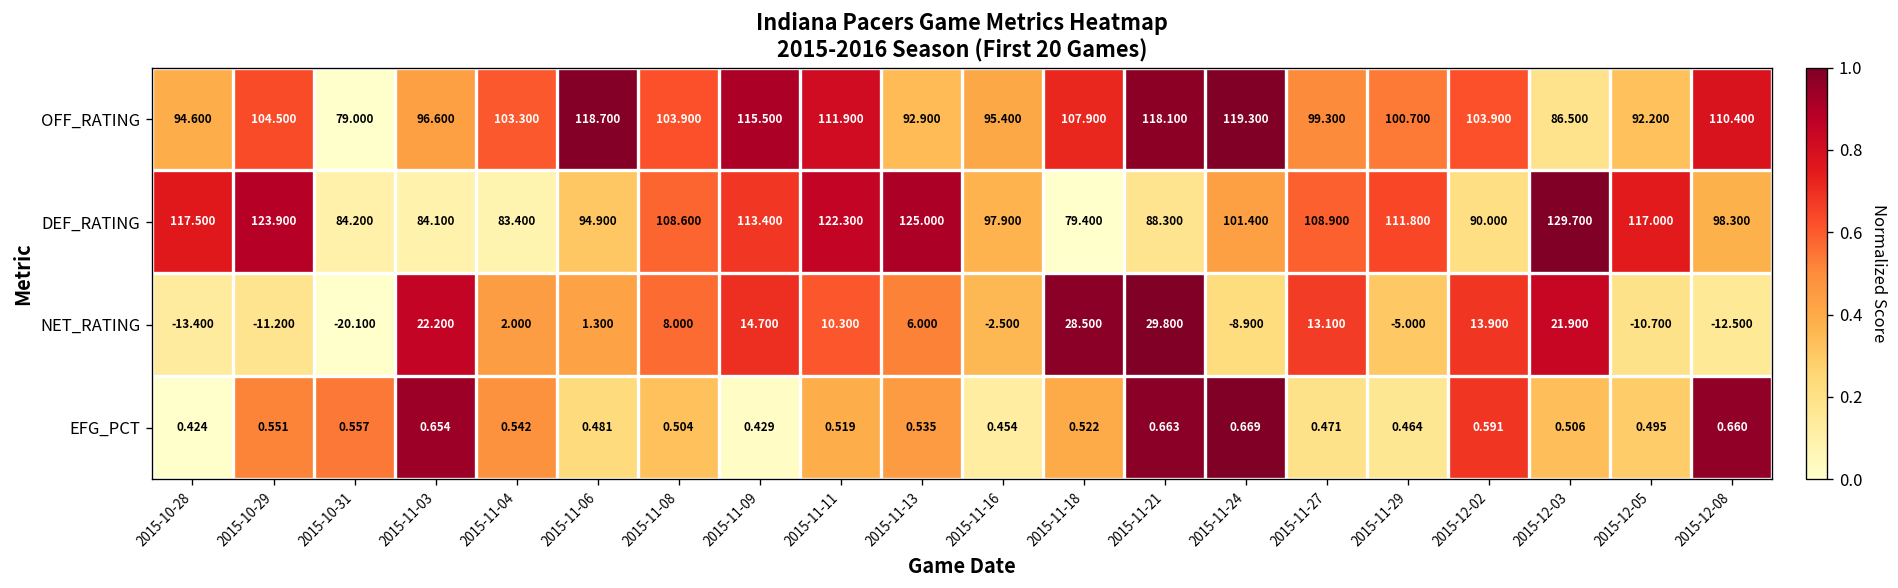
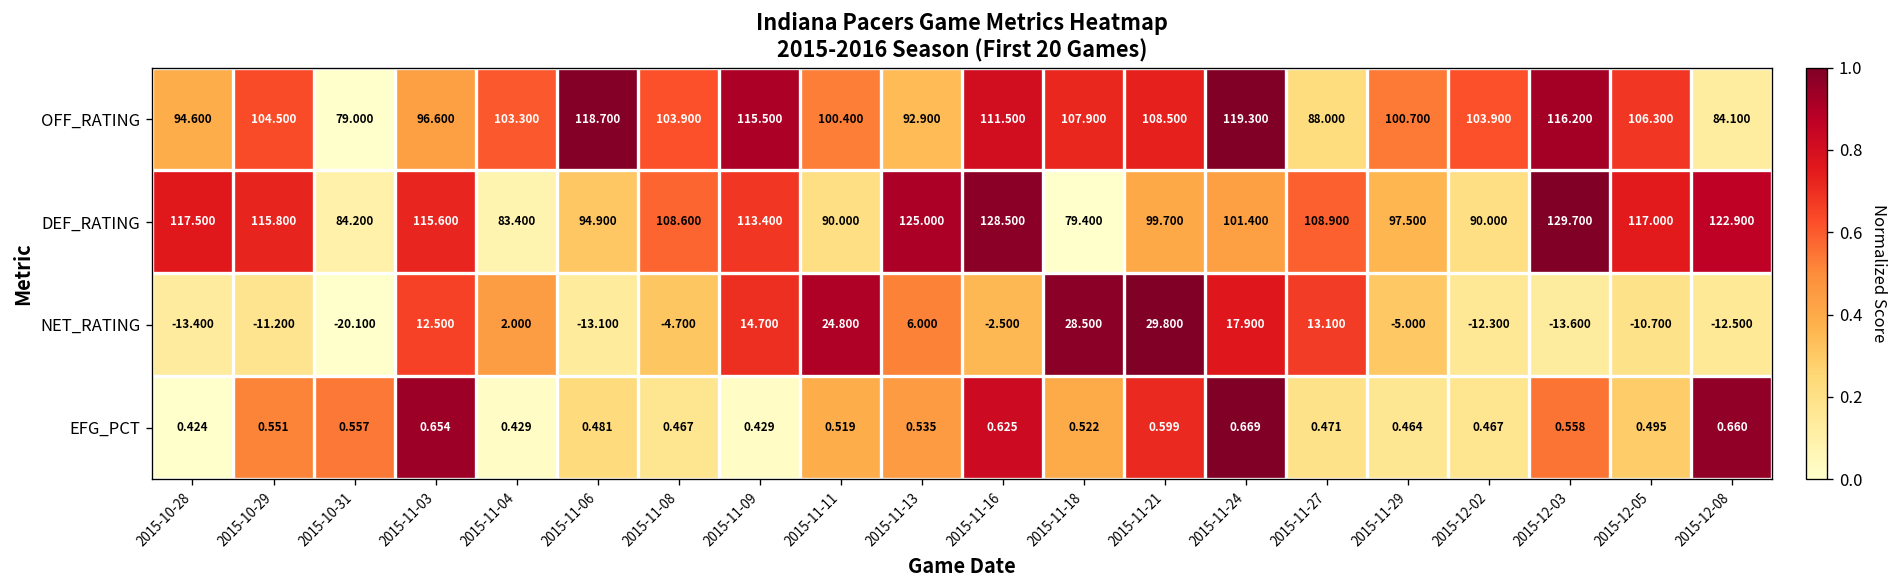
OFF_RATING, 2015-11-11: 111.900 -> 100.400
OFF_RATING, 2015-11-16: 95.400 -> 111.500
OFF_RATING, 2015-11-21: 118.100 -> 108.500
OFF_RATING, 2015-11-27: 99.300 -> 88.000
OFF_RATING, 2015-12-03: 86.500 -> 116.200
OFF_RATING, 2015-12-05: 92.200 -> 106.300
OFF_RATING, 2015-12-08: 110.400 -> 84.100
DEF_RATING, 2015-10-29: 123.900 -> 115.800
DEF_RATING, 2015-11-03: 84.100 -> 115.600
DEF_RATING, 2015-11-11: 122.300 -> 90.000
DEF_RATING, 2015-11-16: 97.900 -> 128.500
DEF_RATING, 2015-11-21: 88.300 -> 99.700
DEF_RATING, 2015-11-29: 111.800 -> 97.500
DEF_RATING, 2015-12-08: 98.300 -> 122.900
NET_RATING, 2015-11-03: 22.200 -> 12.500
NET_RATING, 2015-11-06: 1.300 -> -13.100
NET_RATING, 2015-11-08: 8.000 -> -4.700
NET_RATING, 2015-11-11: 10.300 -> 24.800
NET_RATING, 2015-11-24: -8.900 -> 17.900
NET_RATING, 2015-12-02: 13.900 -> -12.300
NET_RATING, 2015-12-03: 21.900 -> -13.600
EFG_PCT, 2015-11-04: 0.542 -> 0.429
EFG_PCT, 2015-11-08: 0.504 -> 0.467
EFG_PCT, 2015-11-16: 0.454 -> 0.625
EFG_PCT, 2015-11-21: 0.663 -> 0.599
EFG_PCT, 2015-12-02: 0.591 -> 0.467
EFG_PCT, 2015-12-03: 0.506 -> 0.558
